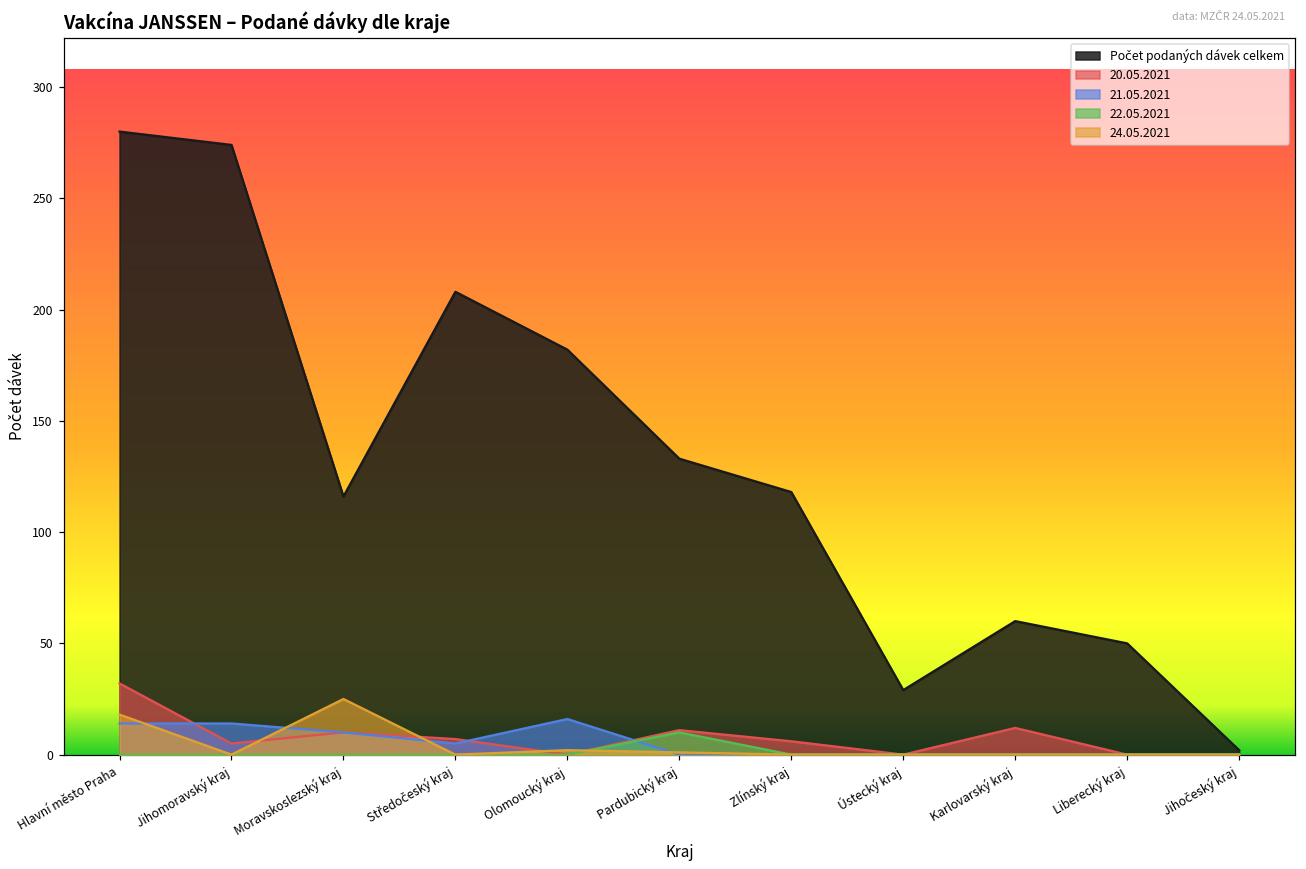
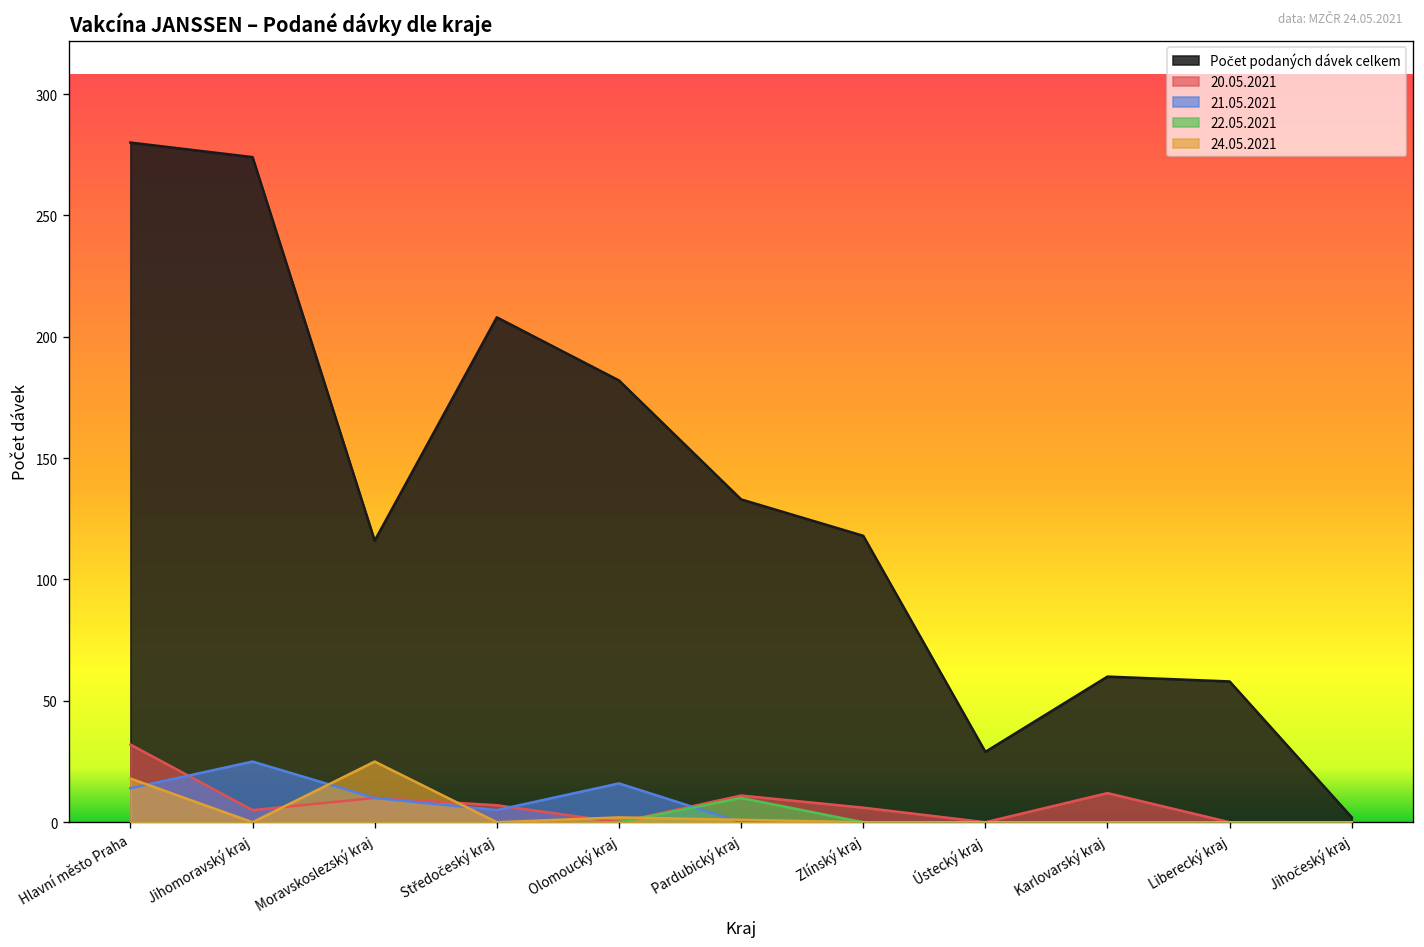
21.05.2021, Jihomoravský kraj: 14 -> 25
Počet podaných dávek celkem, Liberecký kraj: 50 -> 58
